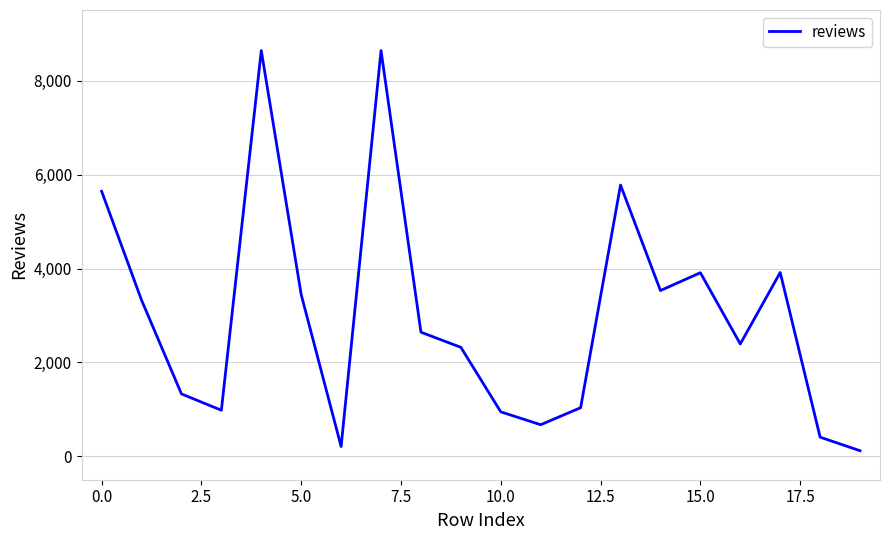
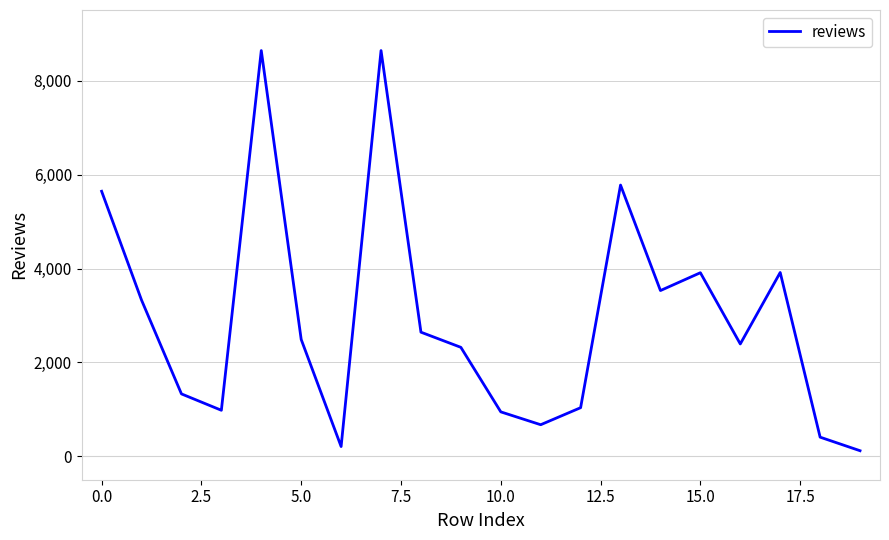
5.0: 3,400 -> 2,500
